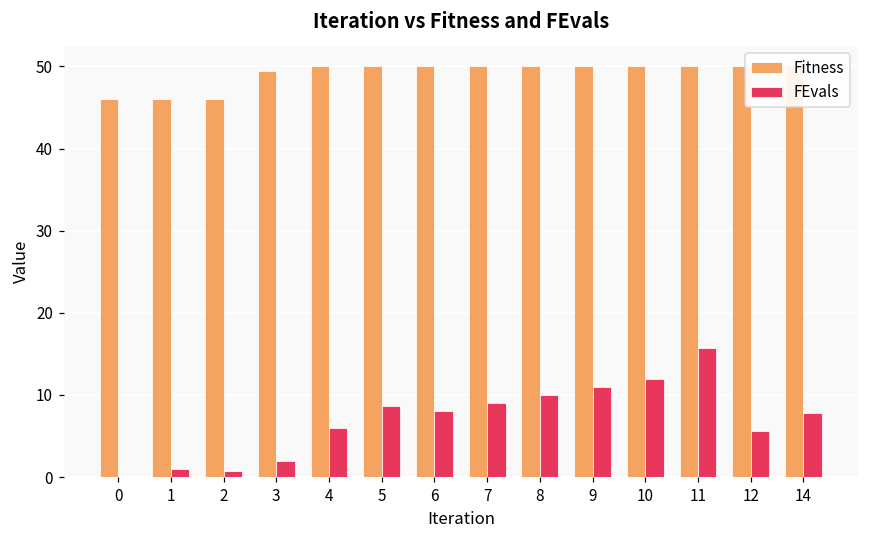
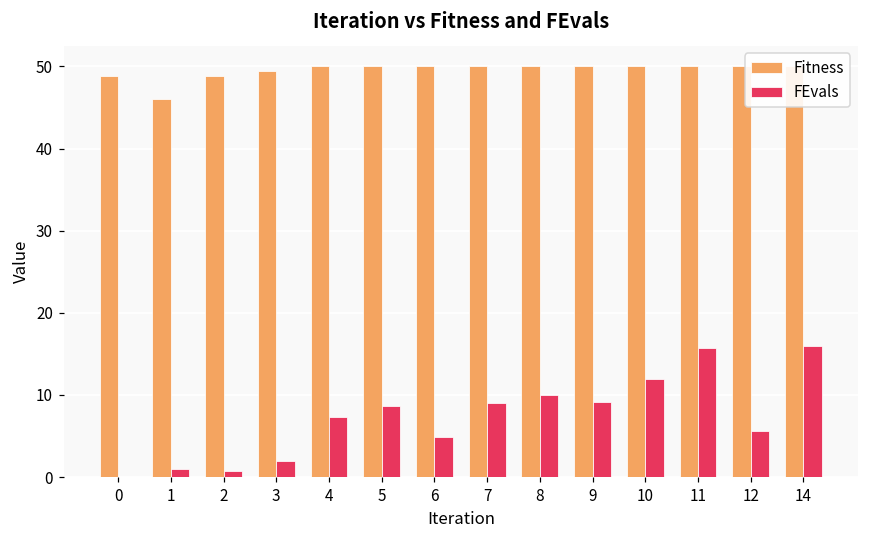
Fitness, 0: 46 -> 49
Fitness, 2: 46 -> 49
FEvals, 4: 6 -> 7
FEvals, 6: 8 -> 5
FEvals, 9: 11 -> 9
FEvals, 14: 8 -> 16
